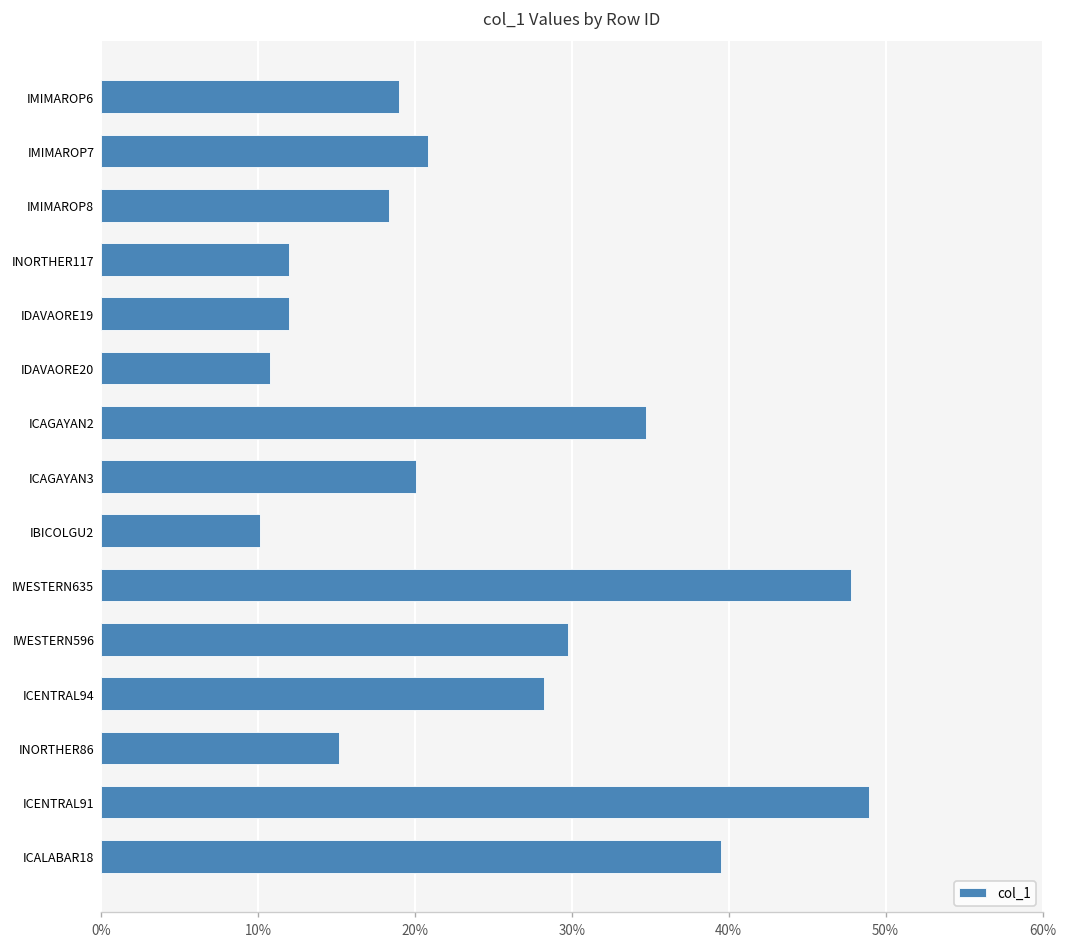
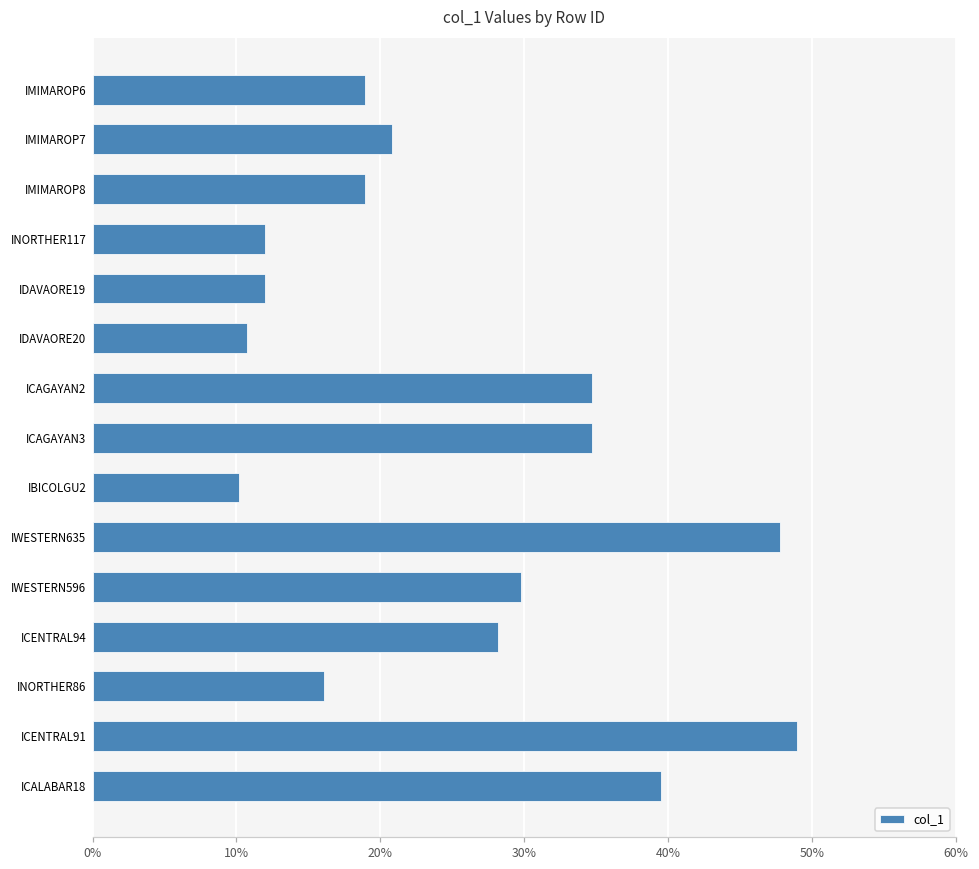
IMIMAROP8: 18.3% -> 19.0%
ICAGAYAN3: 20.1% -> 34.7%
INORTHER86: 15.2% -> 16.1%
